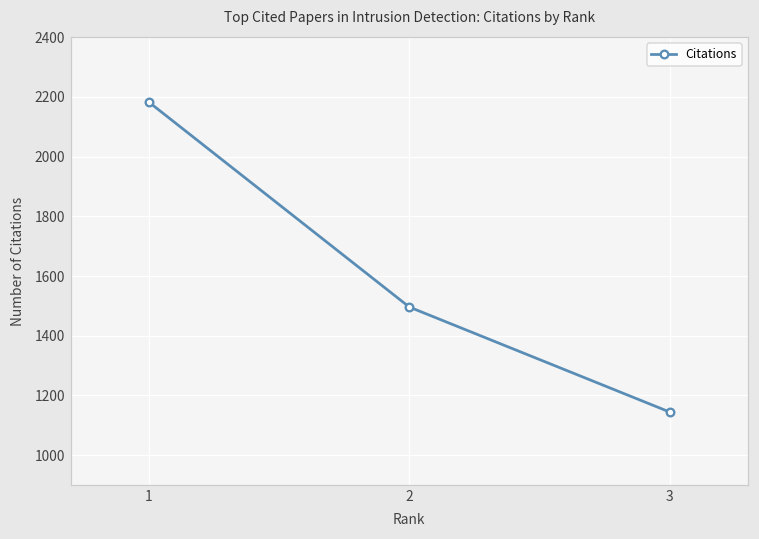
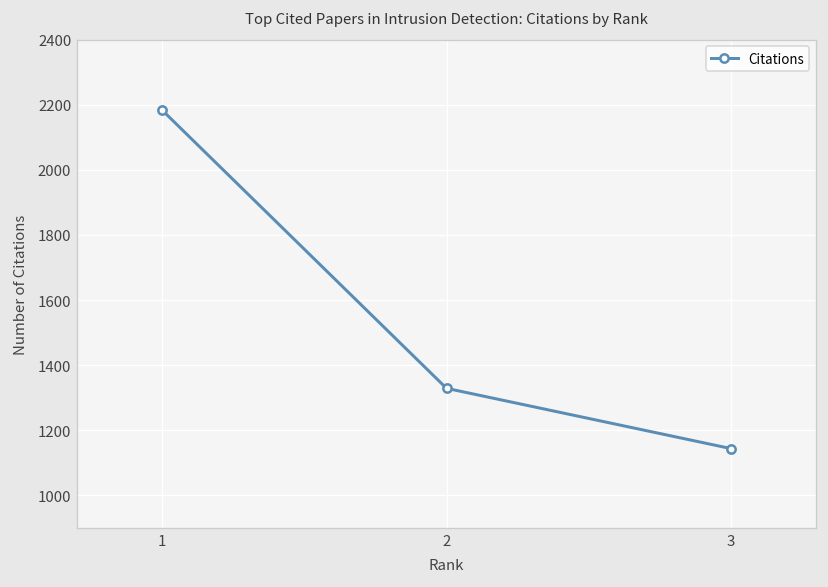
2: 1500 -> 1330
